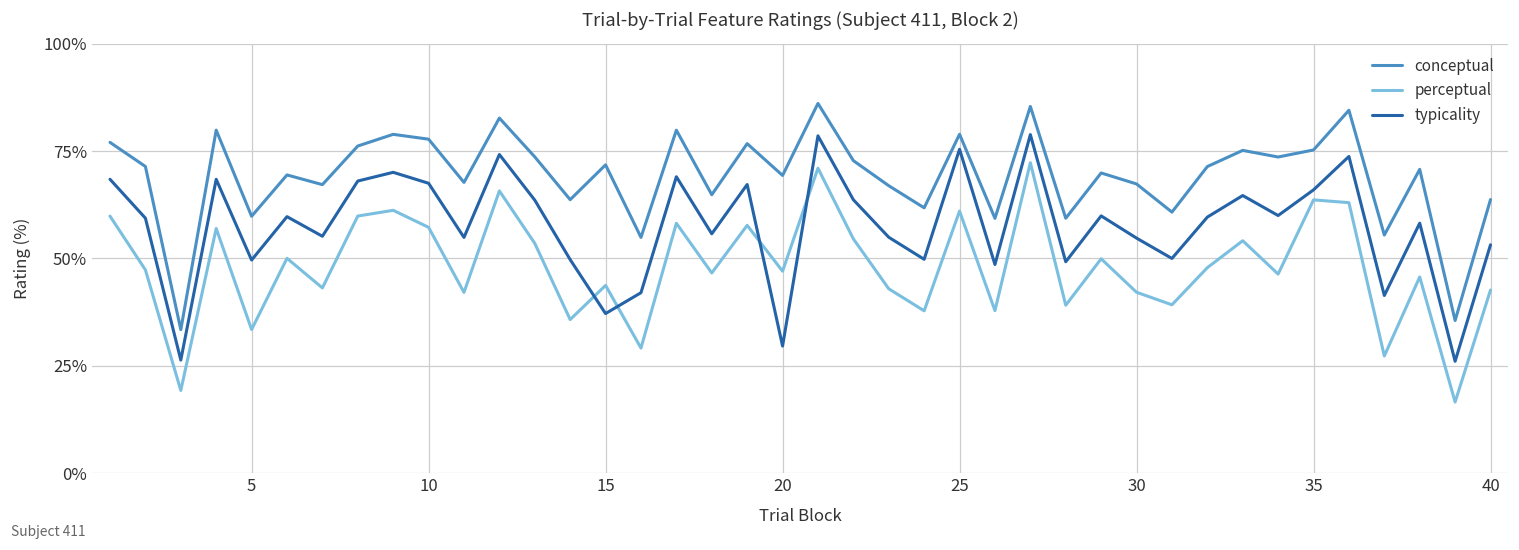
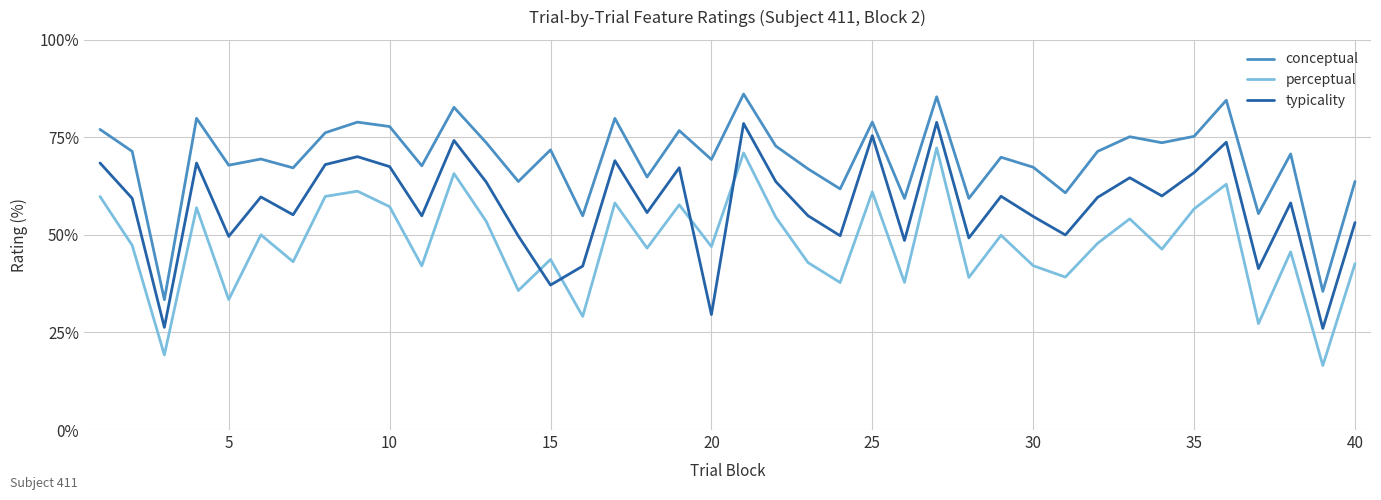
conceptual, 5: 60% -> 68%
perceptual, 35: 64% -> 57%
